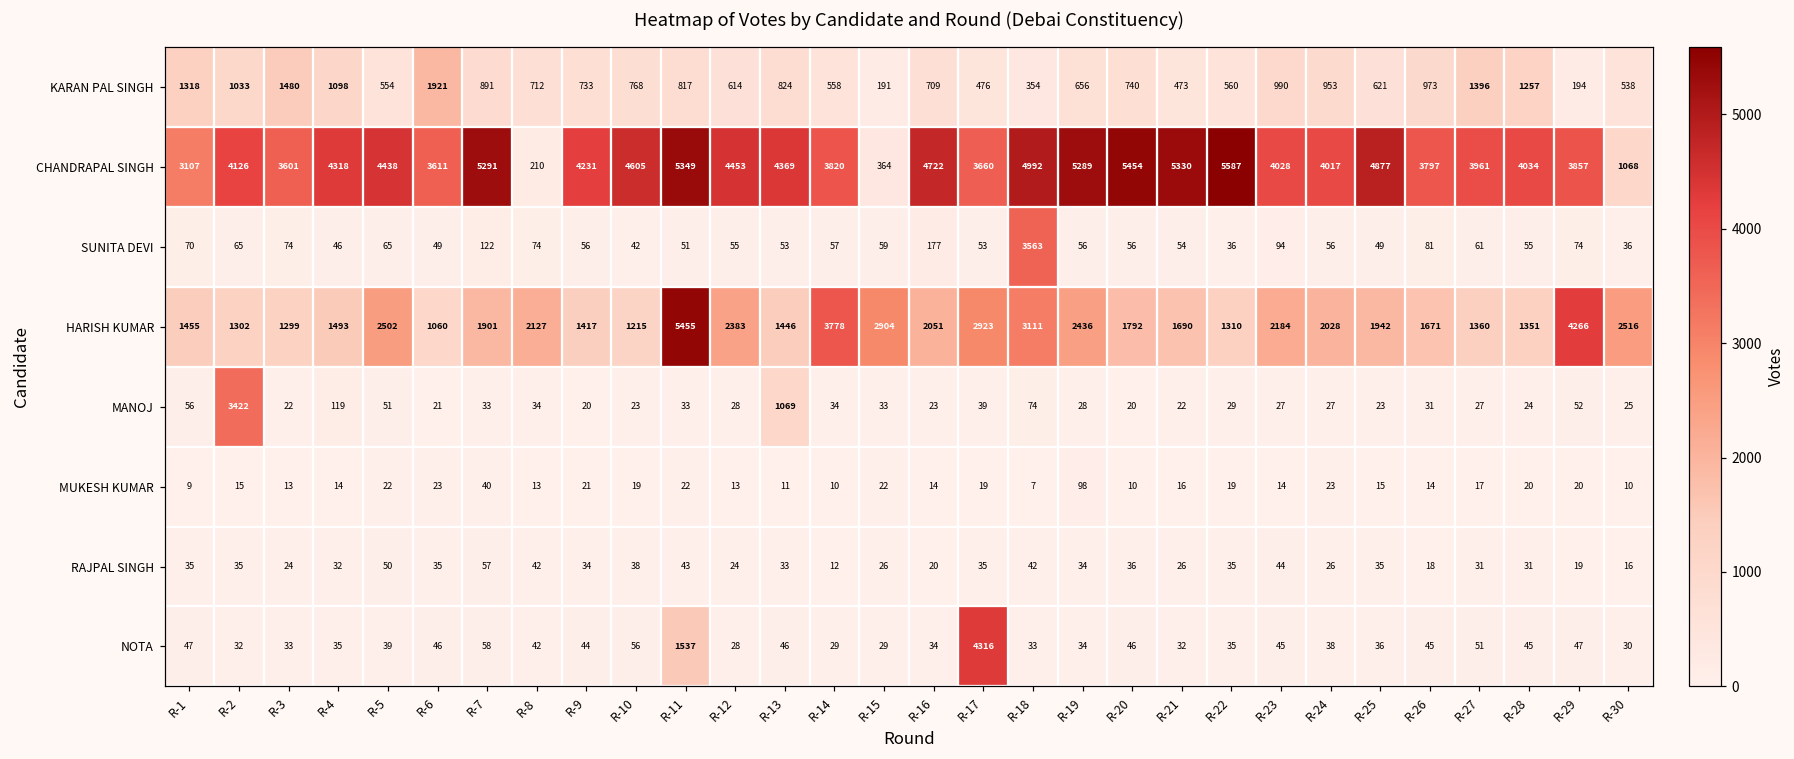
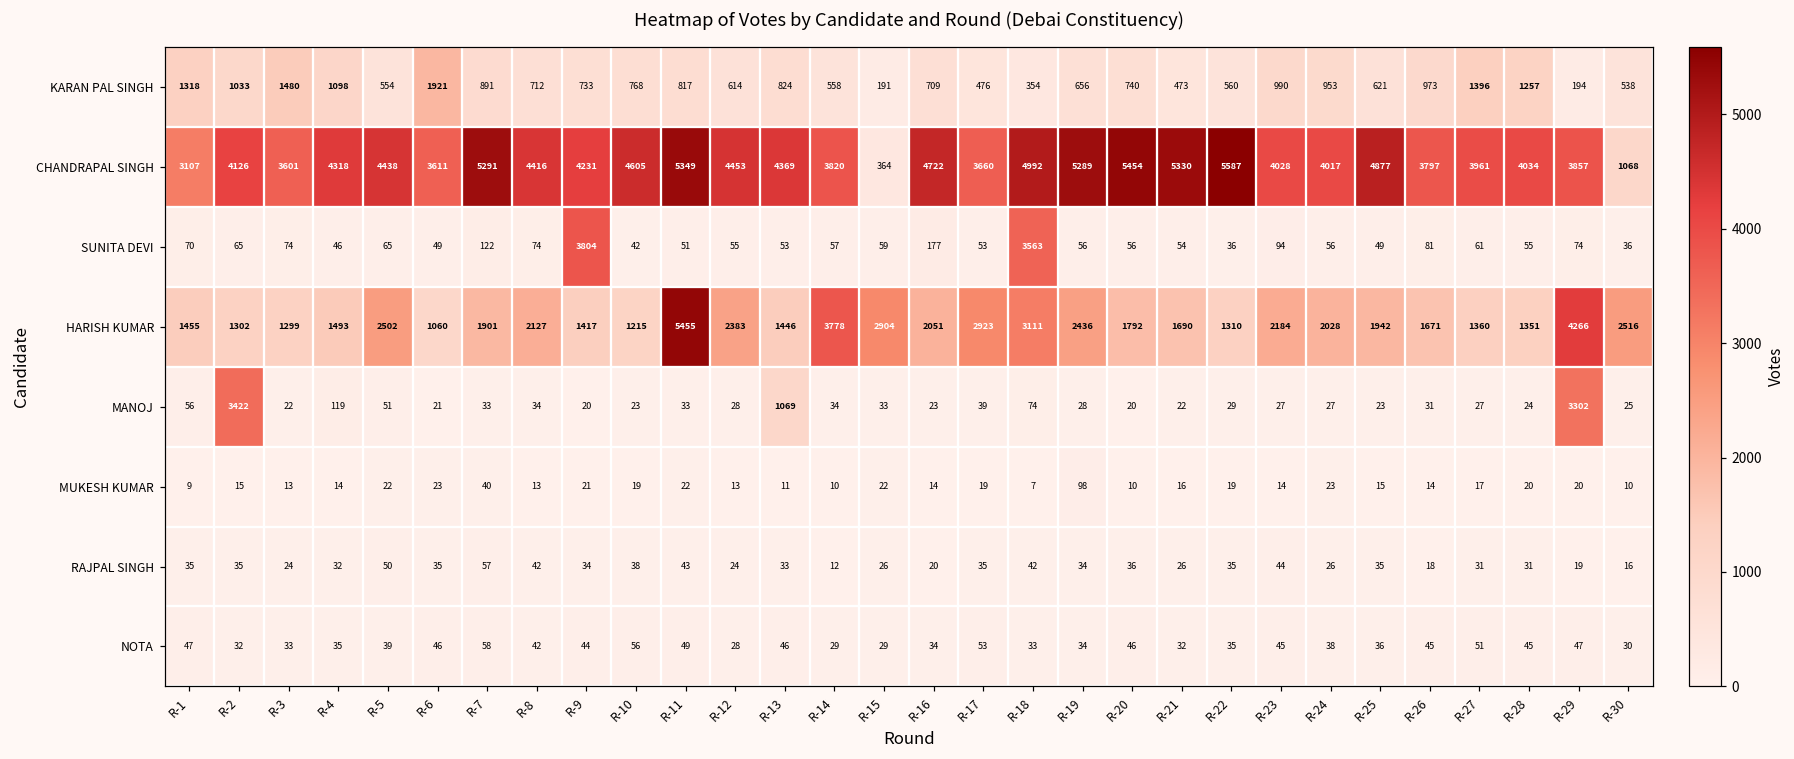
CHANDRAPAL SINGH, R-8: 210 -> 4416
SUNITA DEVI, R-9: 56 -> 3804
MANOJ, R-29: 52 -> 3302
NOTA, R-11: 1537 -> 49
NOTA, R-17: 4316 -> 53
